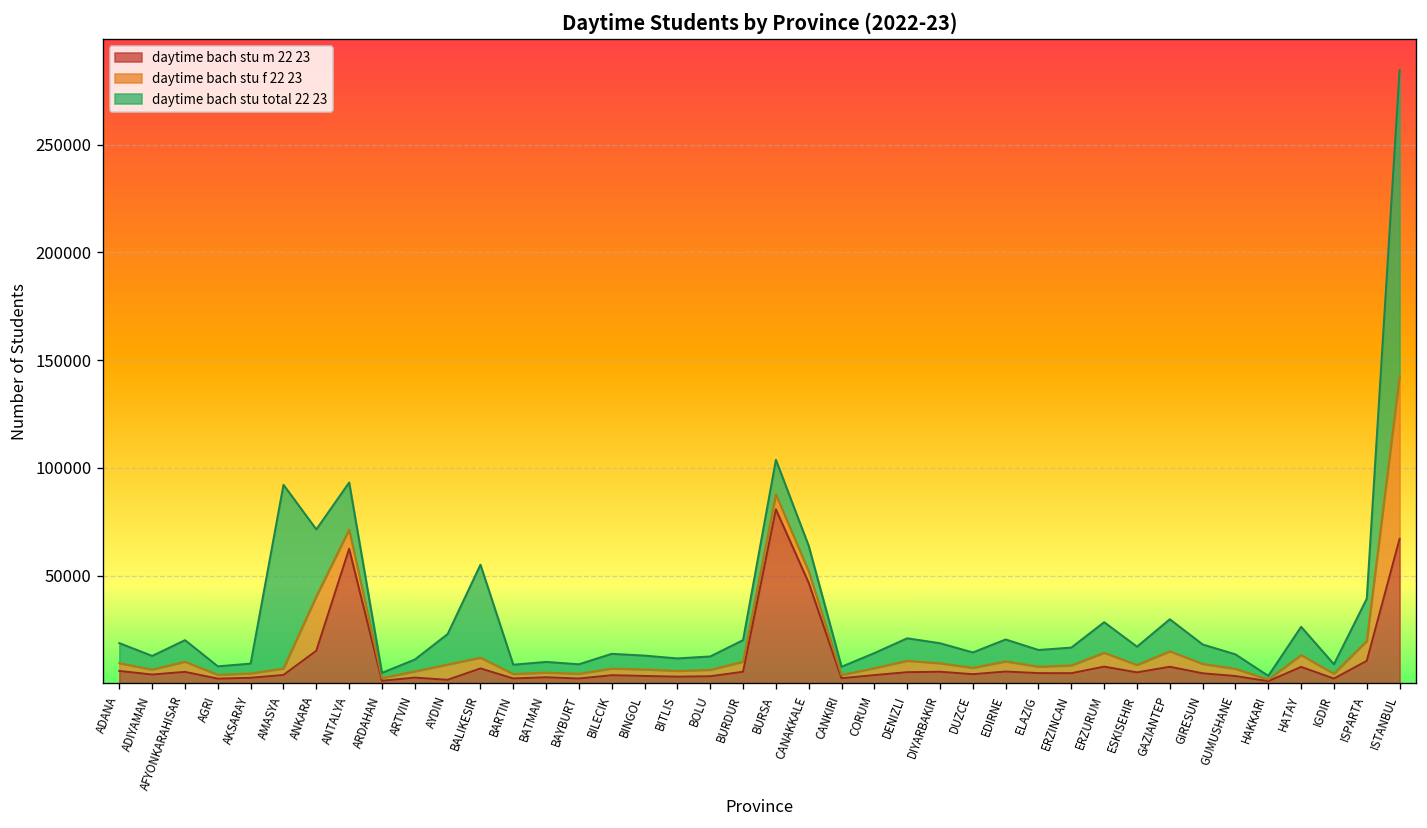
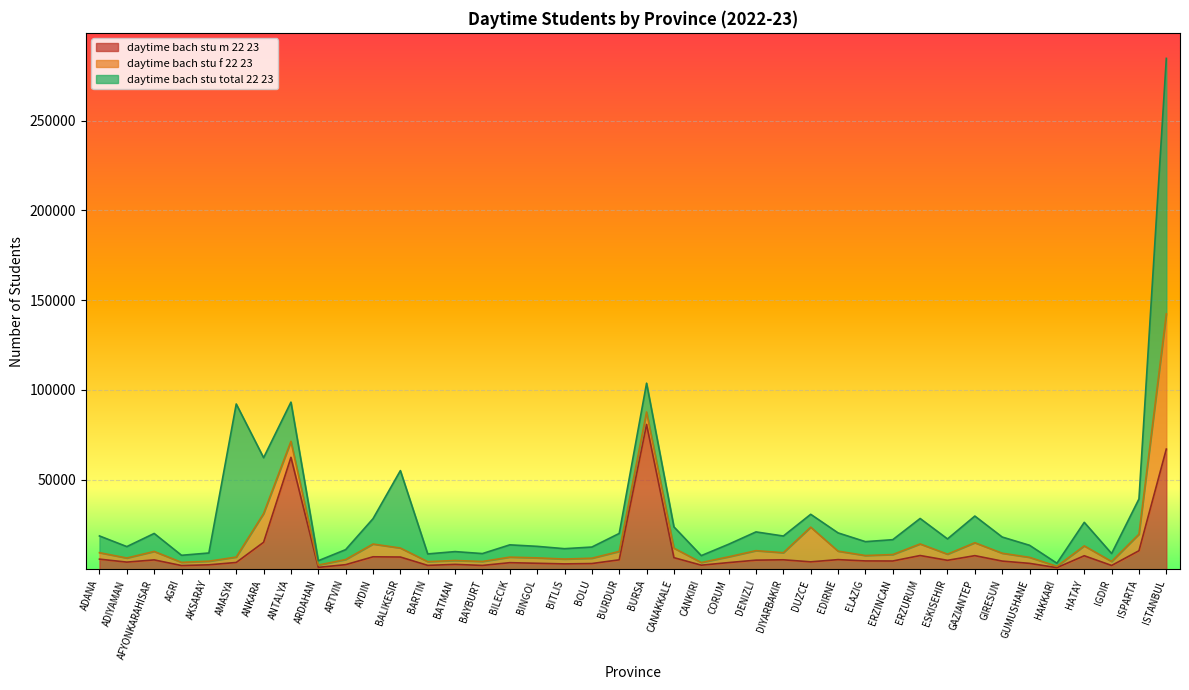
daytime bach stu f 22 23, ANKARA: 25000 -> 16000
daytime bach stu m 22 23, AYDIN: 2000 -> 7000
daytime bach stu m 22 23, CANAKKALE: 47000 -> 7000
daytime bach stu f 22 23, DUZCE: 3000 -> 19000
